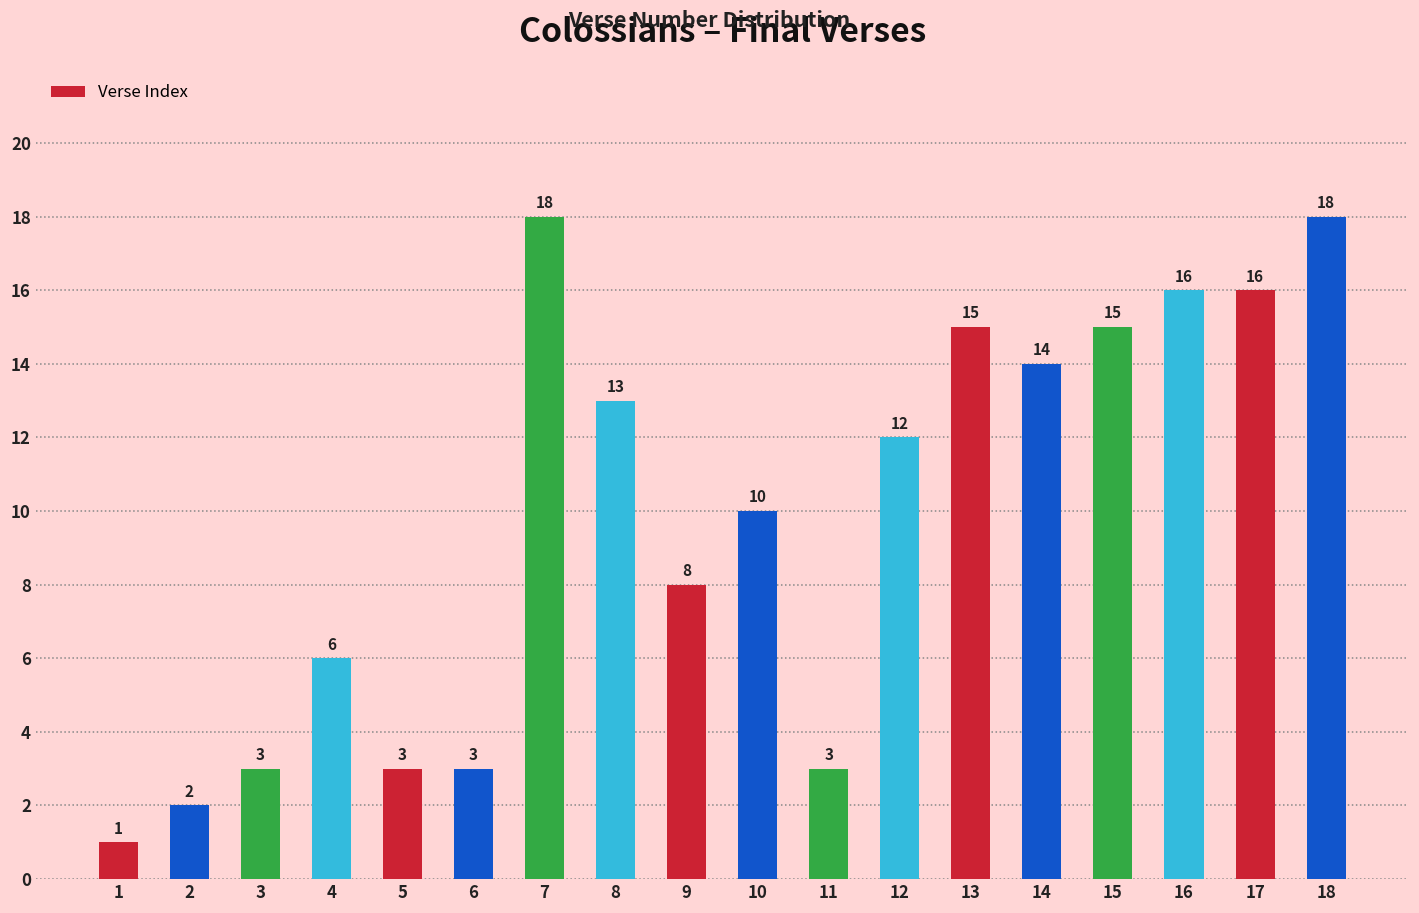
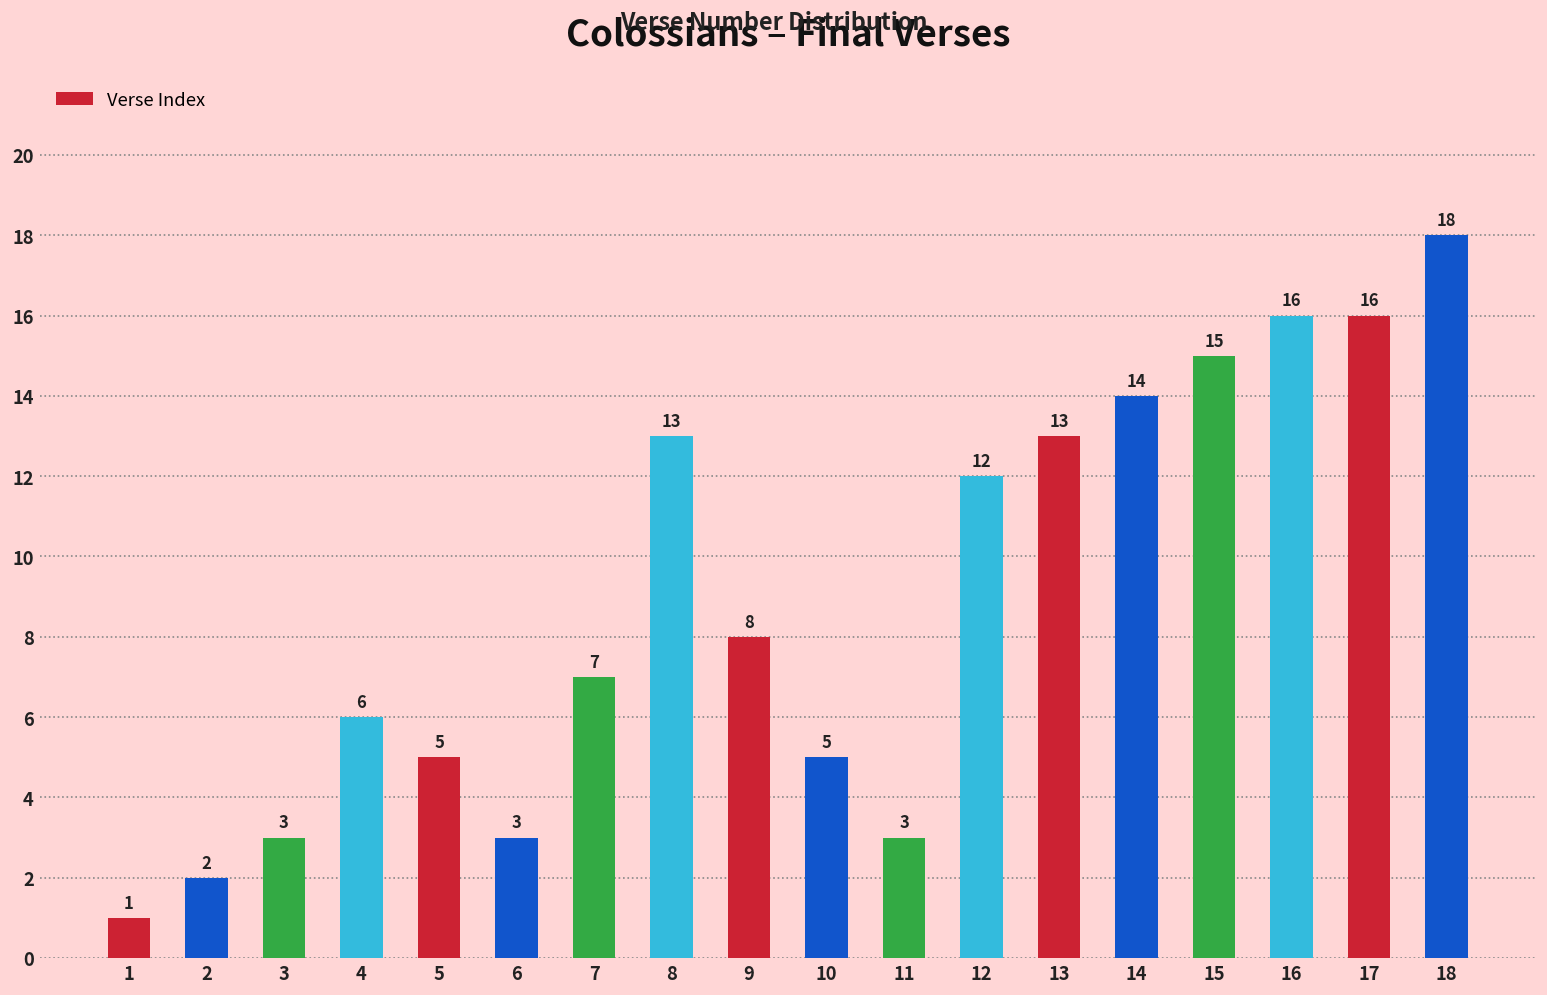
5: 3 -> 5
7: 18 -> 7
10: 10 -> 5
13: 15 -> 13
